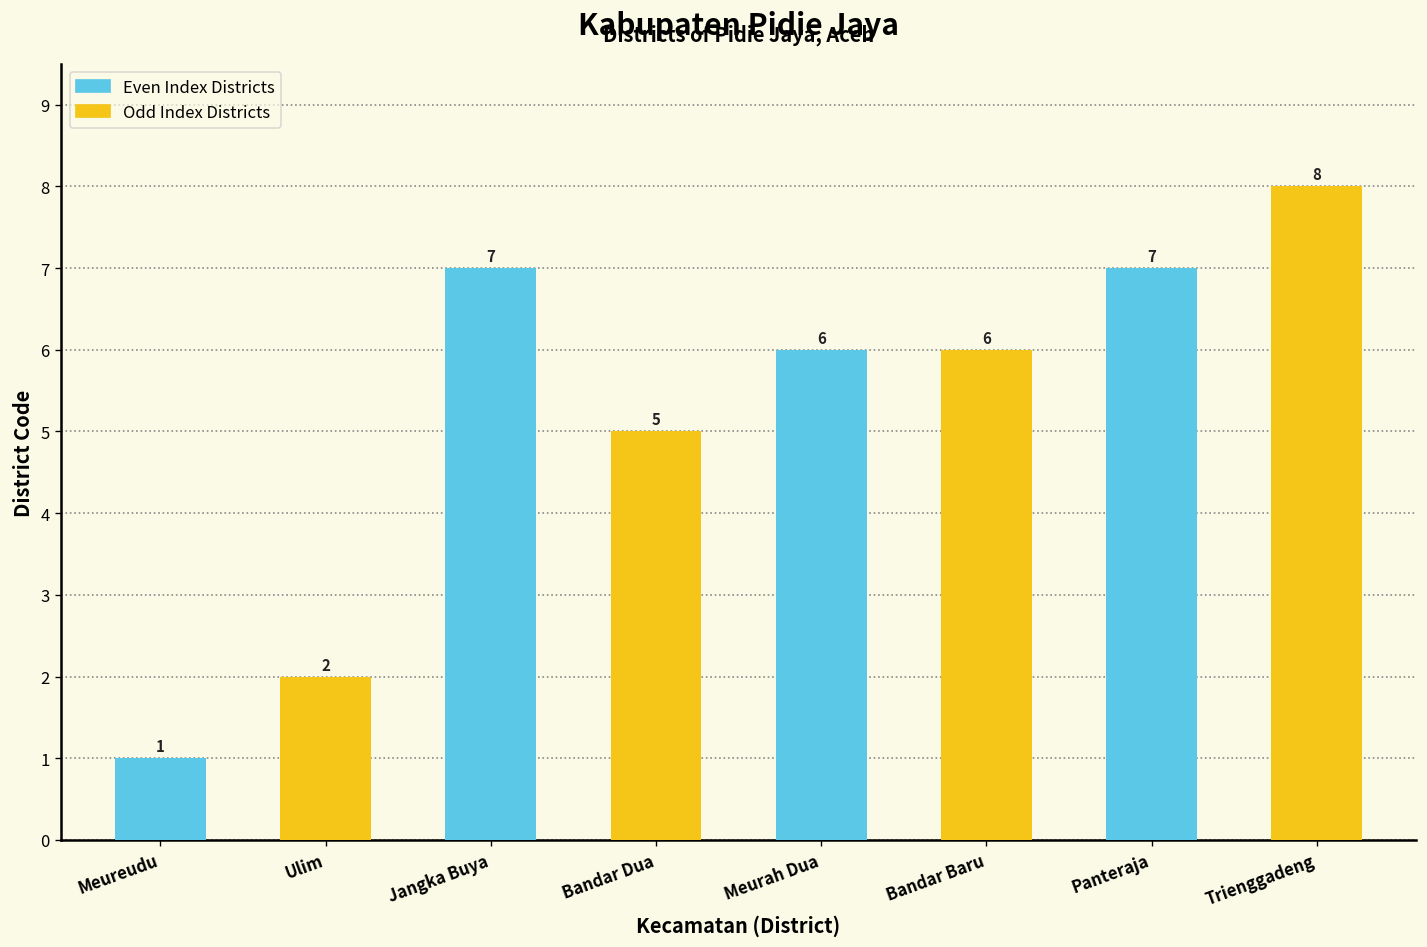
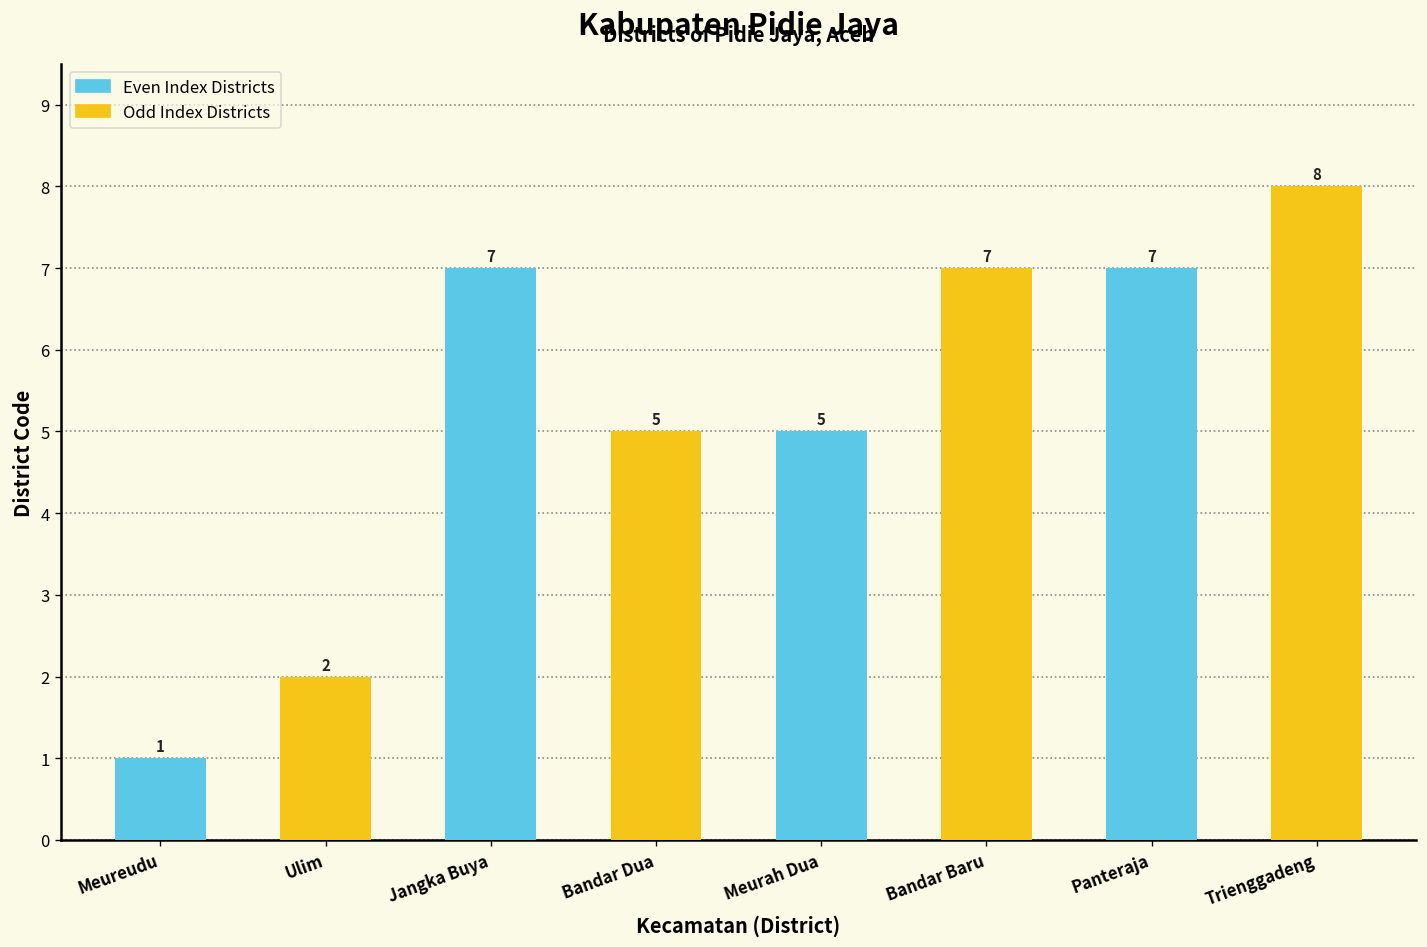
Meurah Dua: 6 -> 5
Bandar Baru: 6 -> 7
